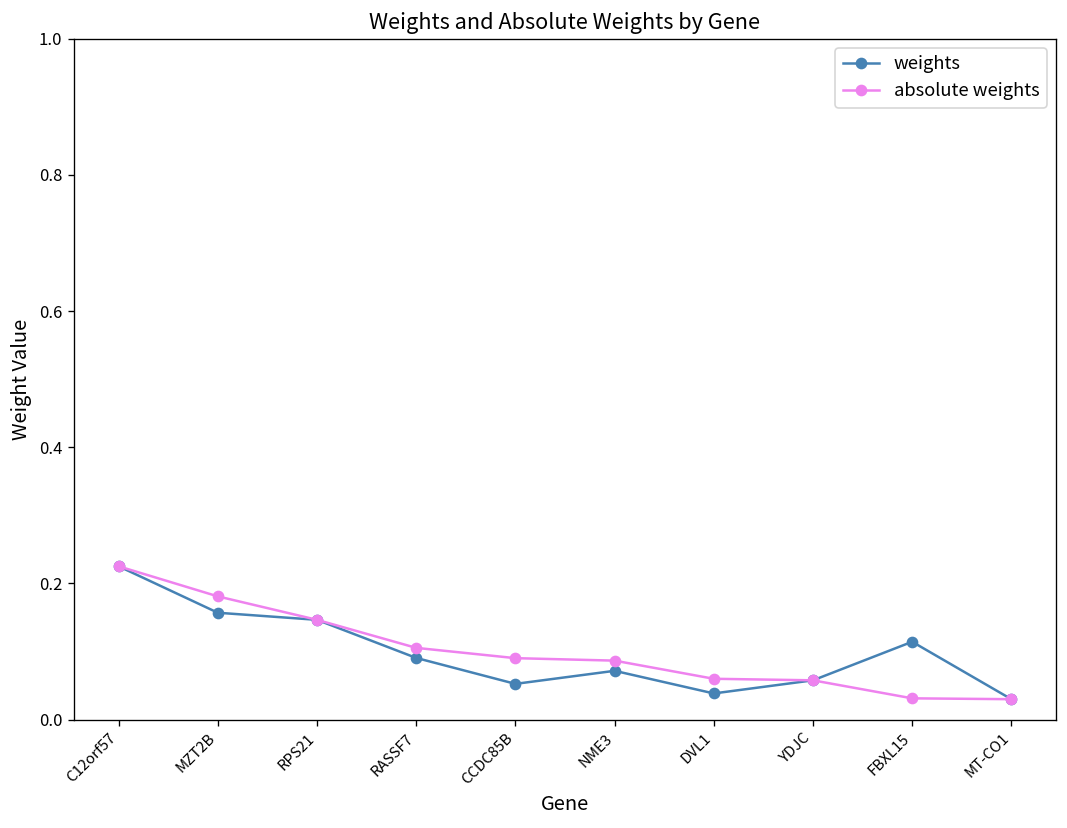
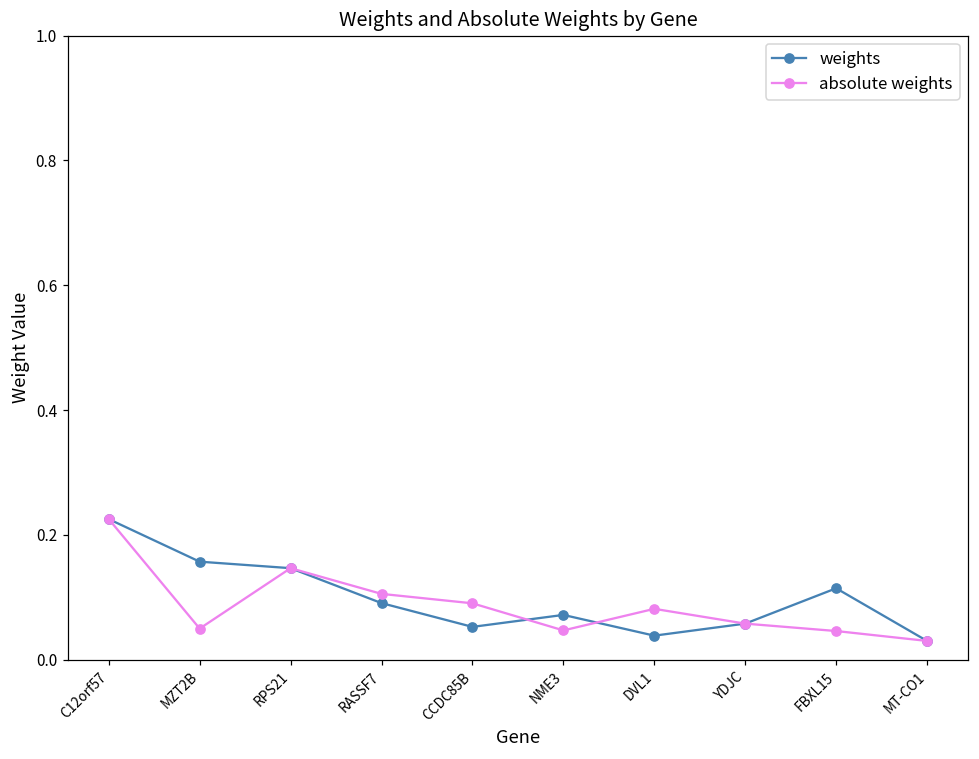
absolute weights, MZT2B: 0.18 -> 0.05
absolute weights, NME3: 0.09 -> 0.05
absolute weights, DVL1: 0.06 -> 0.08
absolute weights, FBXL15: 0.03 -> 0.05
